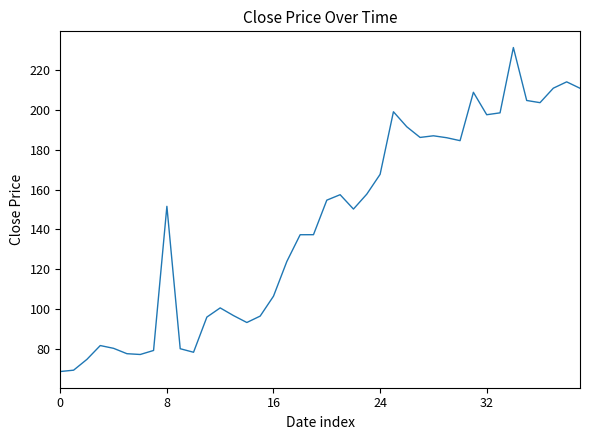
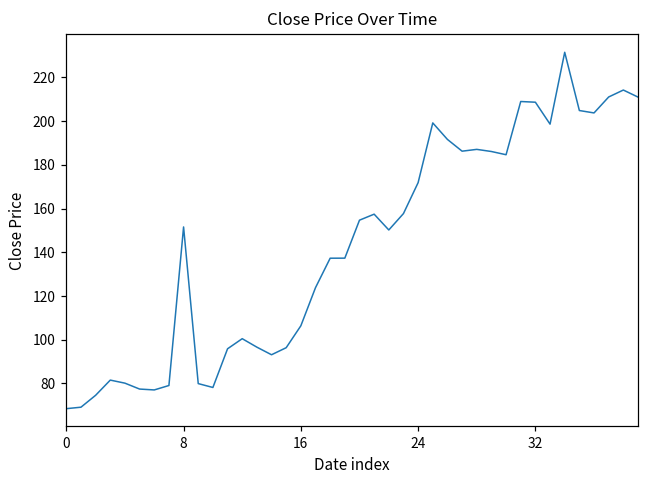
24: 168 -> 172
32: 198 -> 209
